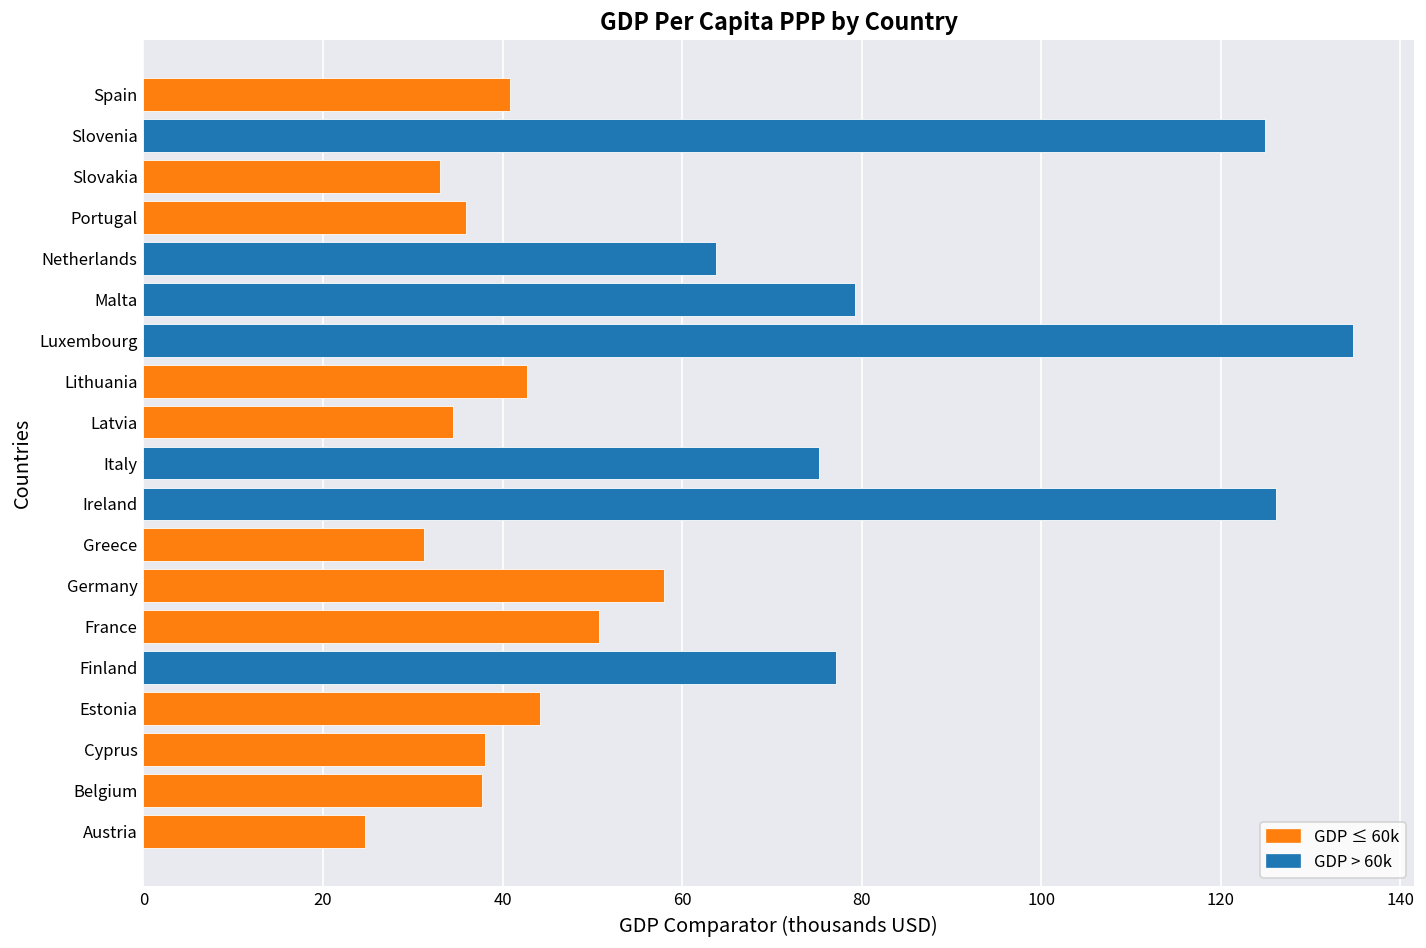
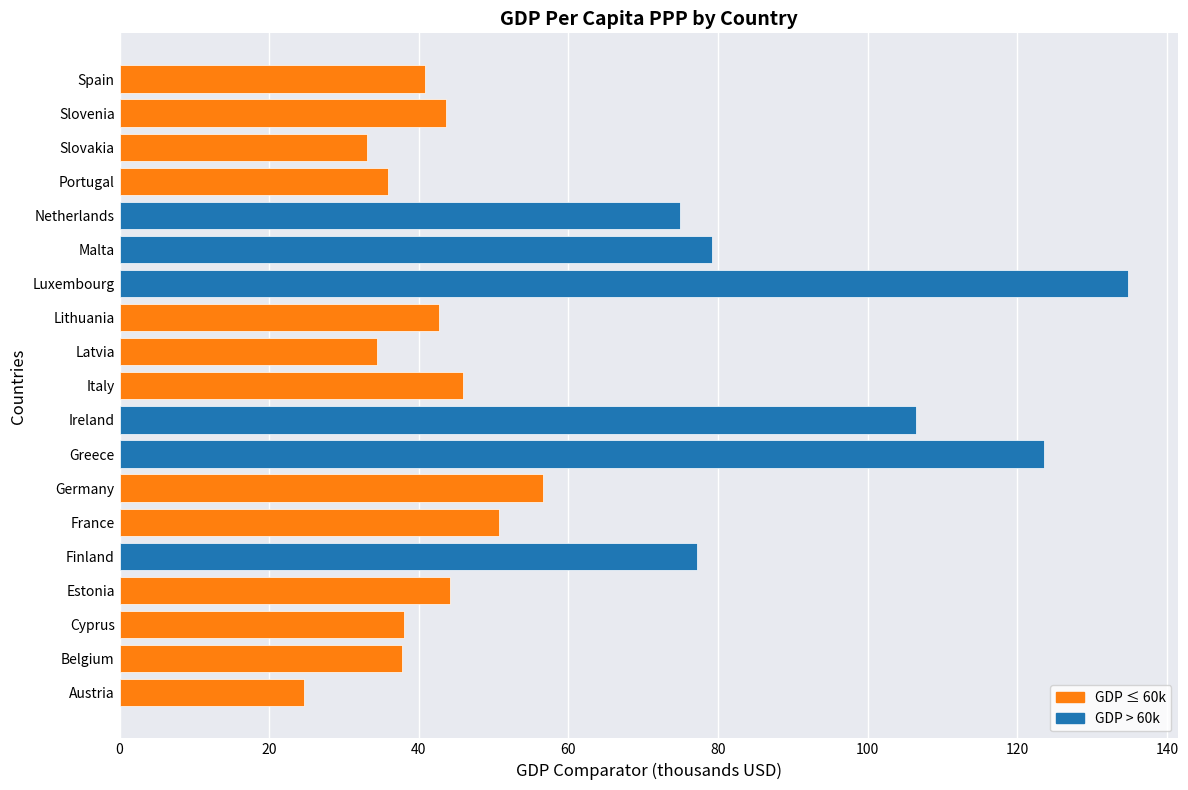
Slovenia: 125 -> 44
Netherlands: 64 -> 75
Italy: 75 -> 46
Ireland: 126 -> 106
Greece: 31 -> 124
Germany: 58 -> 57
